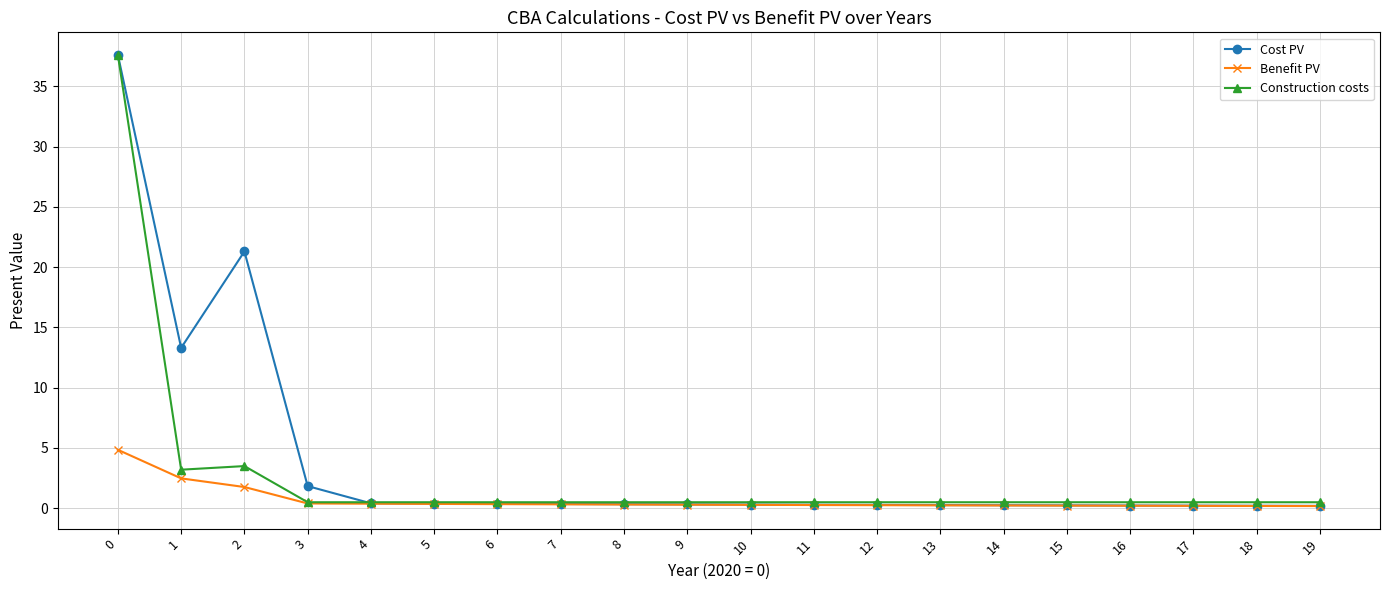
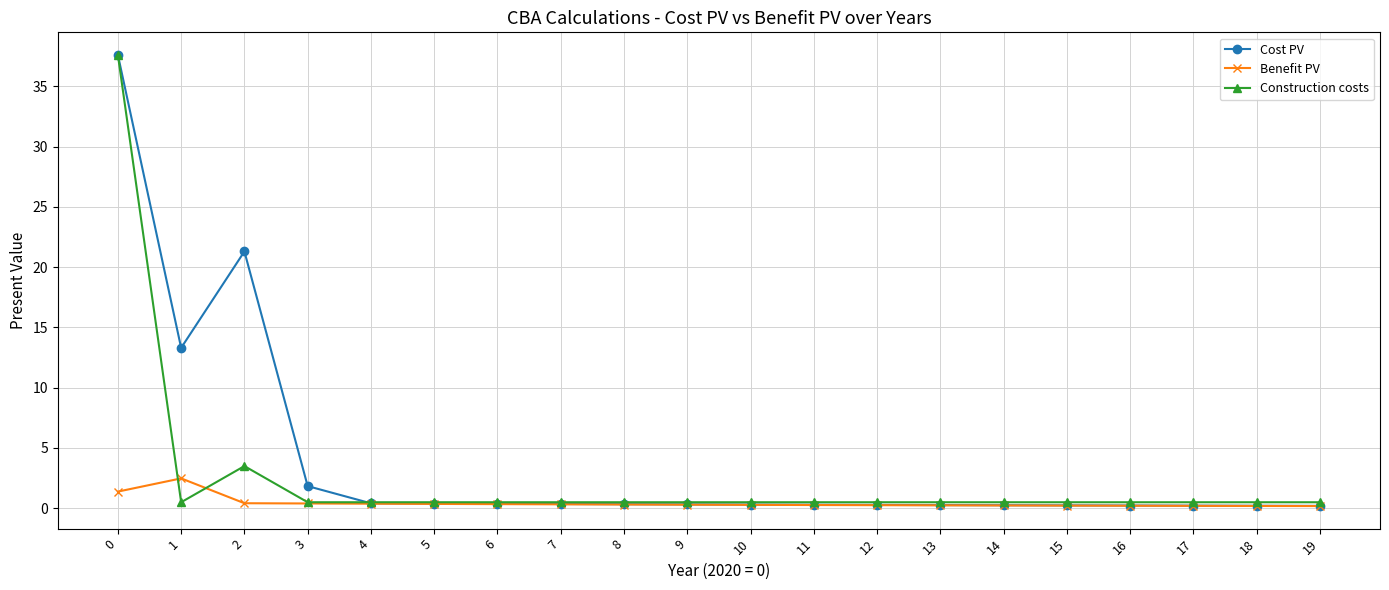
Benefit PV, 0: 4.9 -> 1.4
Construction costs, 1: 3.2 -> 0.5
Benefit PV, 2: 1.8 -> 0.4
